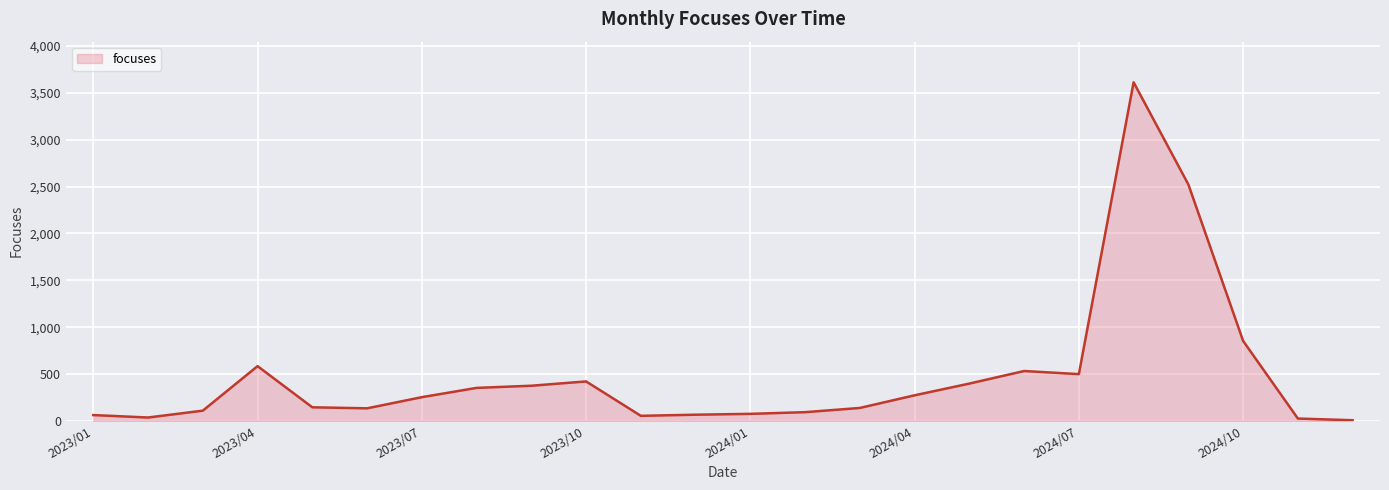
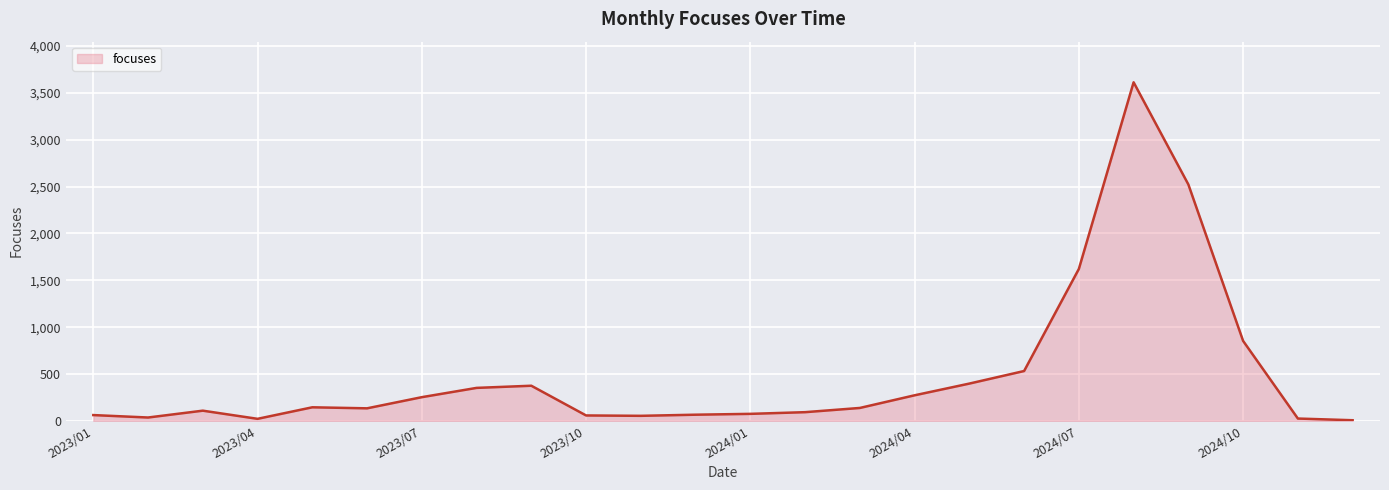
2023/04: 600 -> 0
2023/10: 400 -> 100
2024/07: 500 -> 1,600
